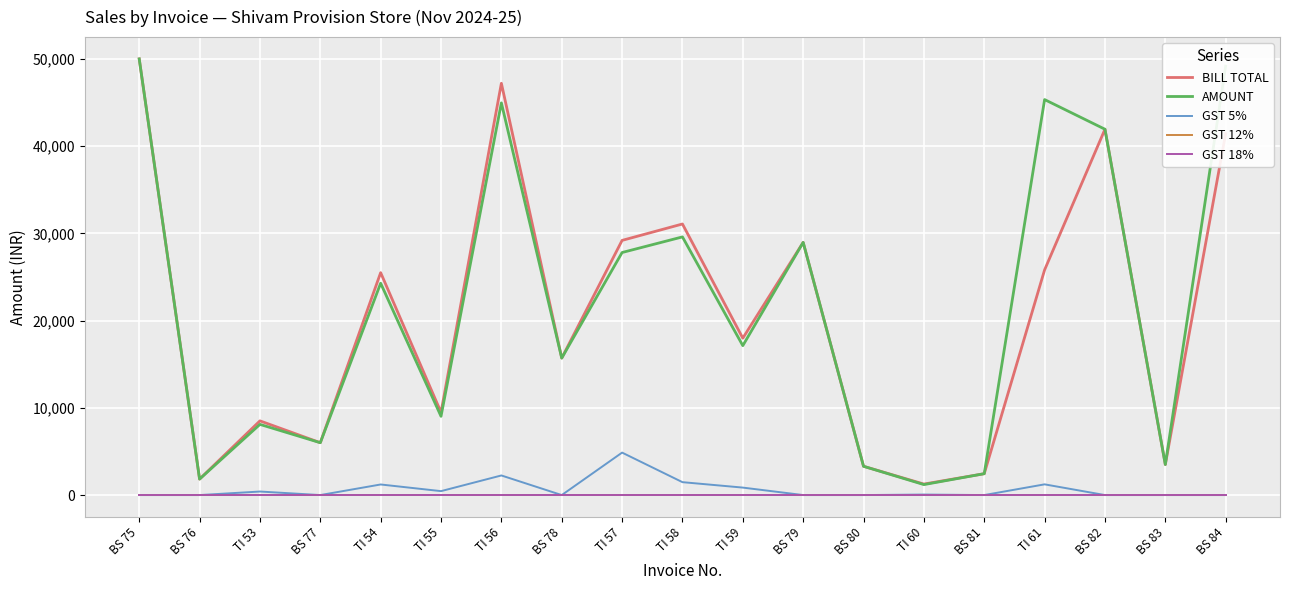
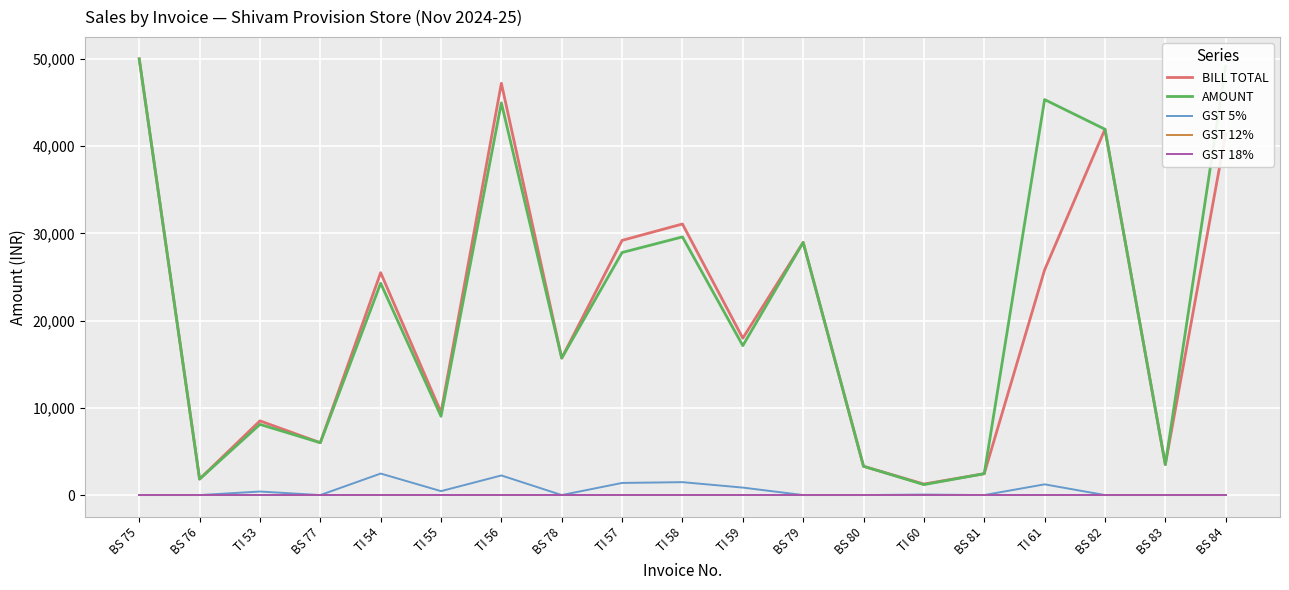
GST 5%, TI 54: 1,000 -> 2,000
GST 5%, TI 57: 5,000 -> 1,000
